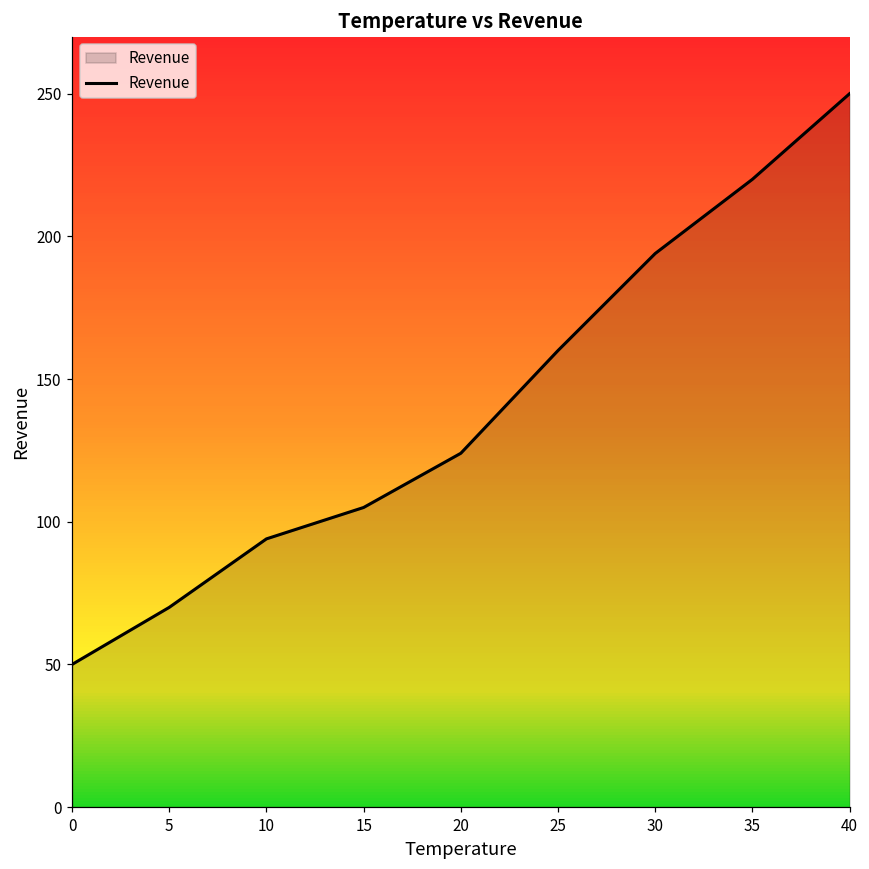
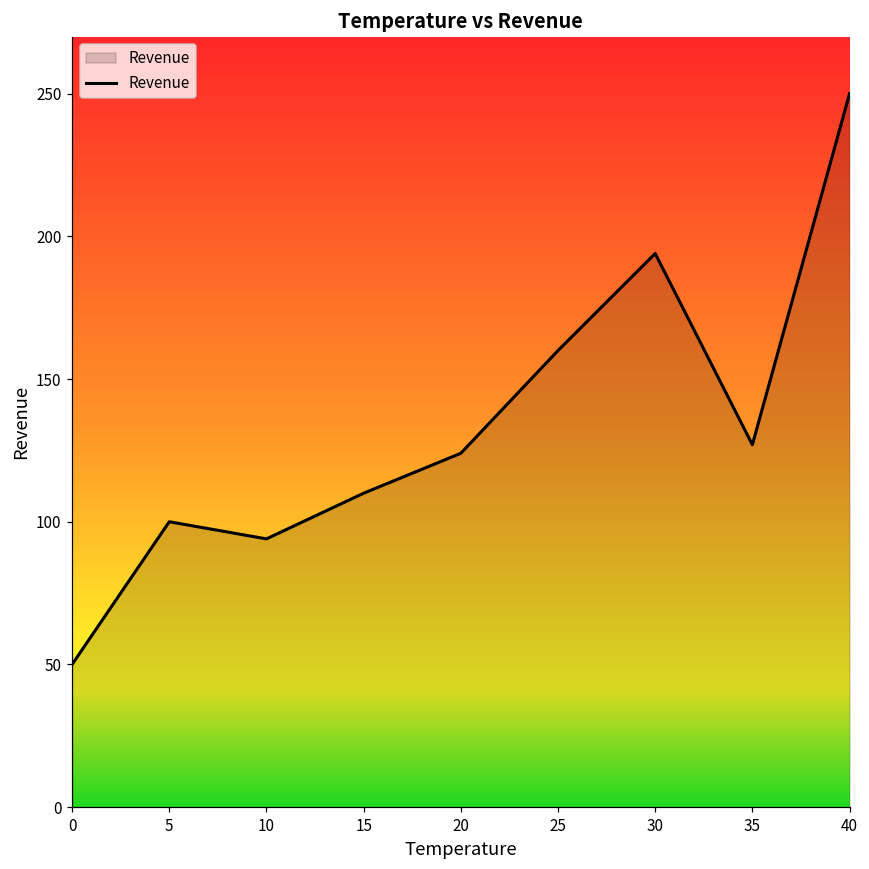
5: 70 -> 100
15: 105 -> 110
35: 220 -> 127
